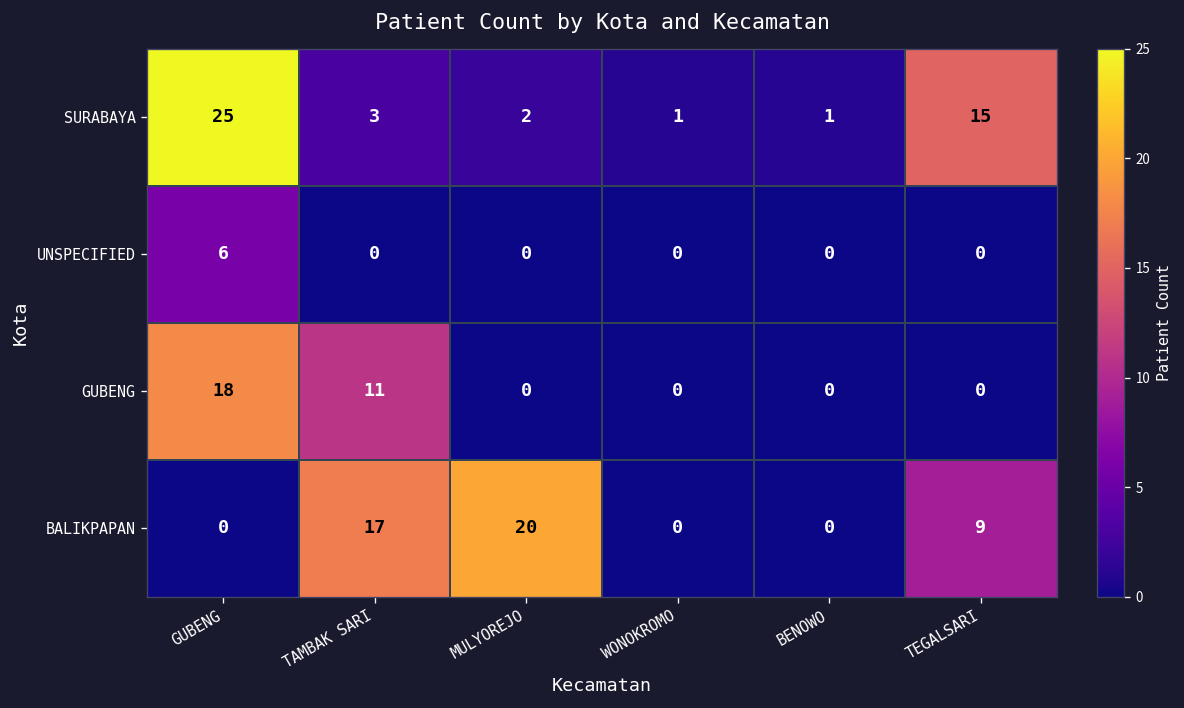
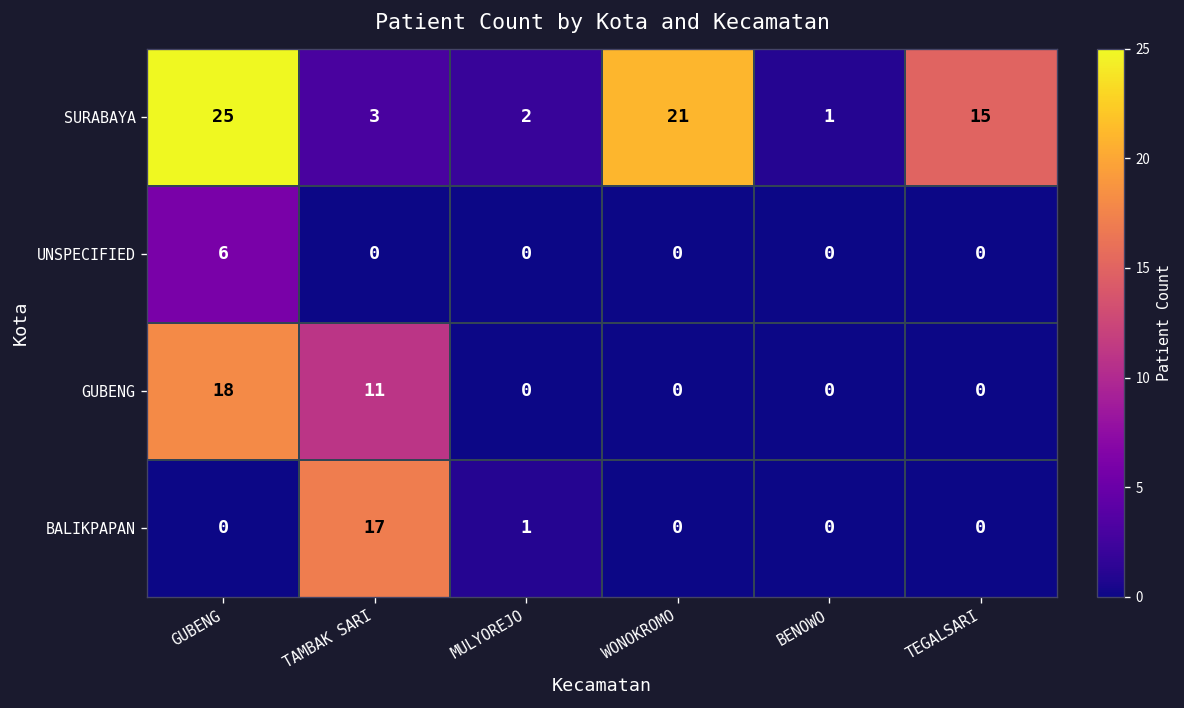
SURABAYA, WONOKROMO: 1 -> 21
BALIKPAPAN, MULYOREJO: 20 -> 1
BALIKPAPAN, TEGALSARI: 9 -> 0
